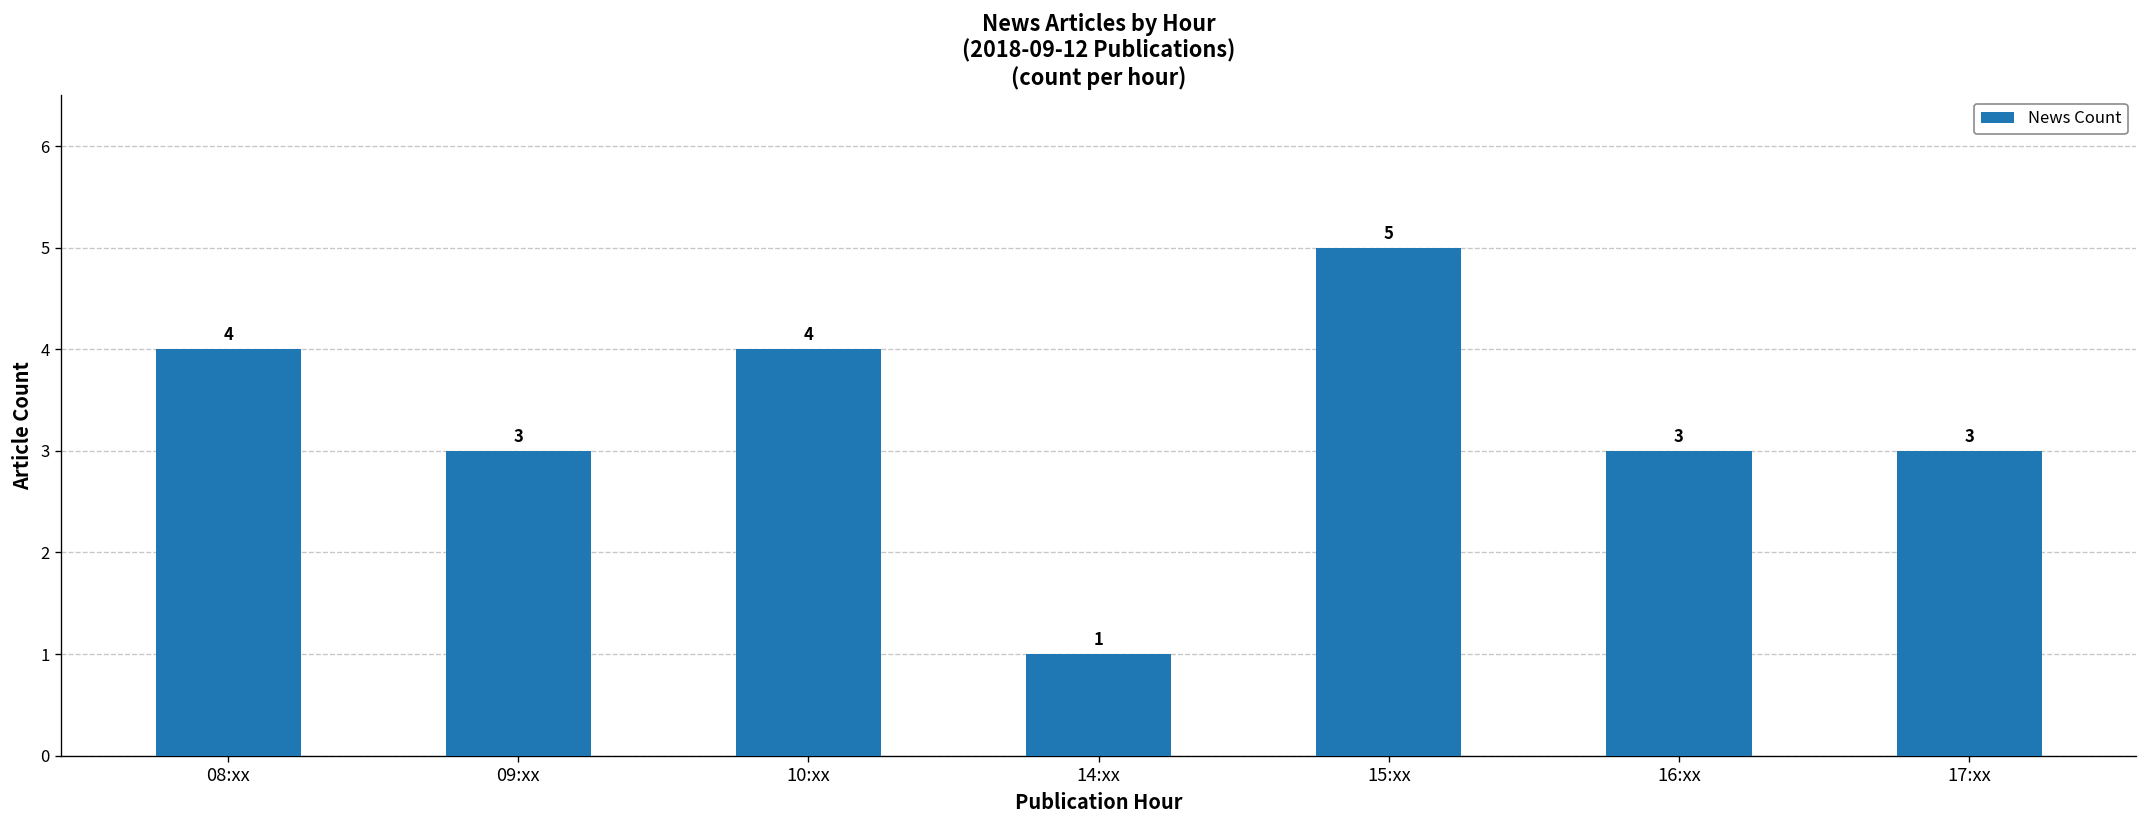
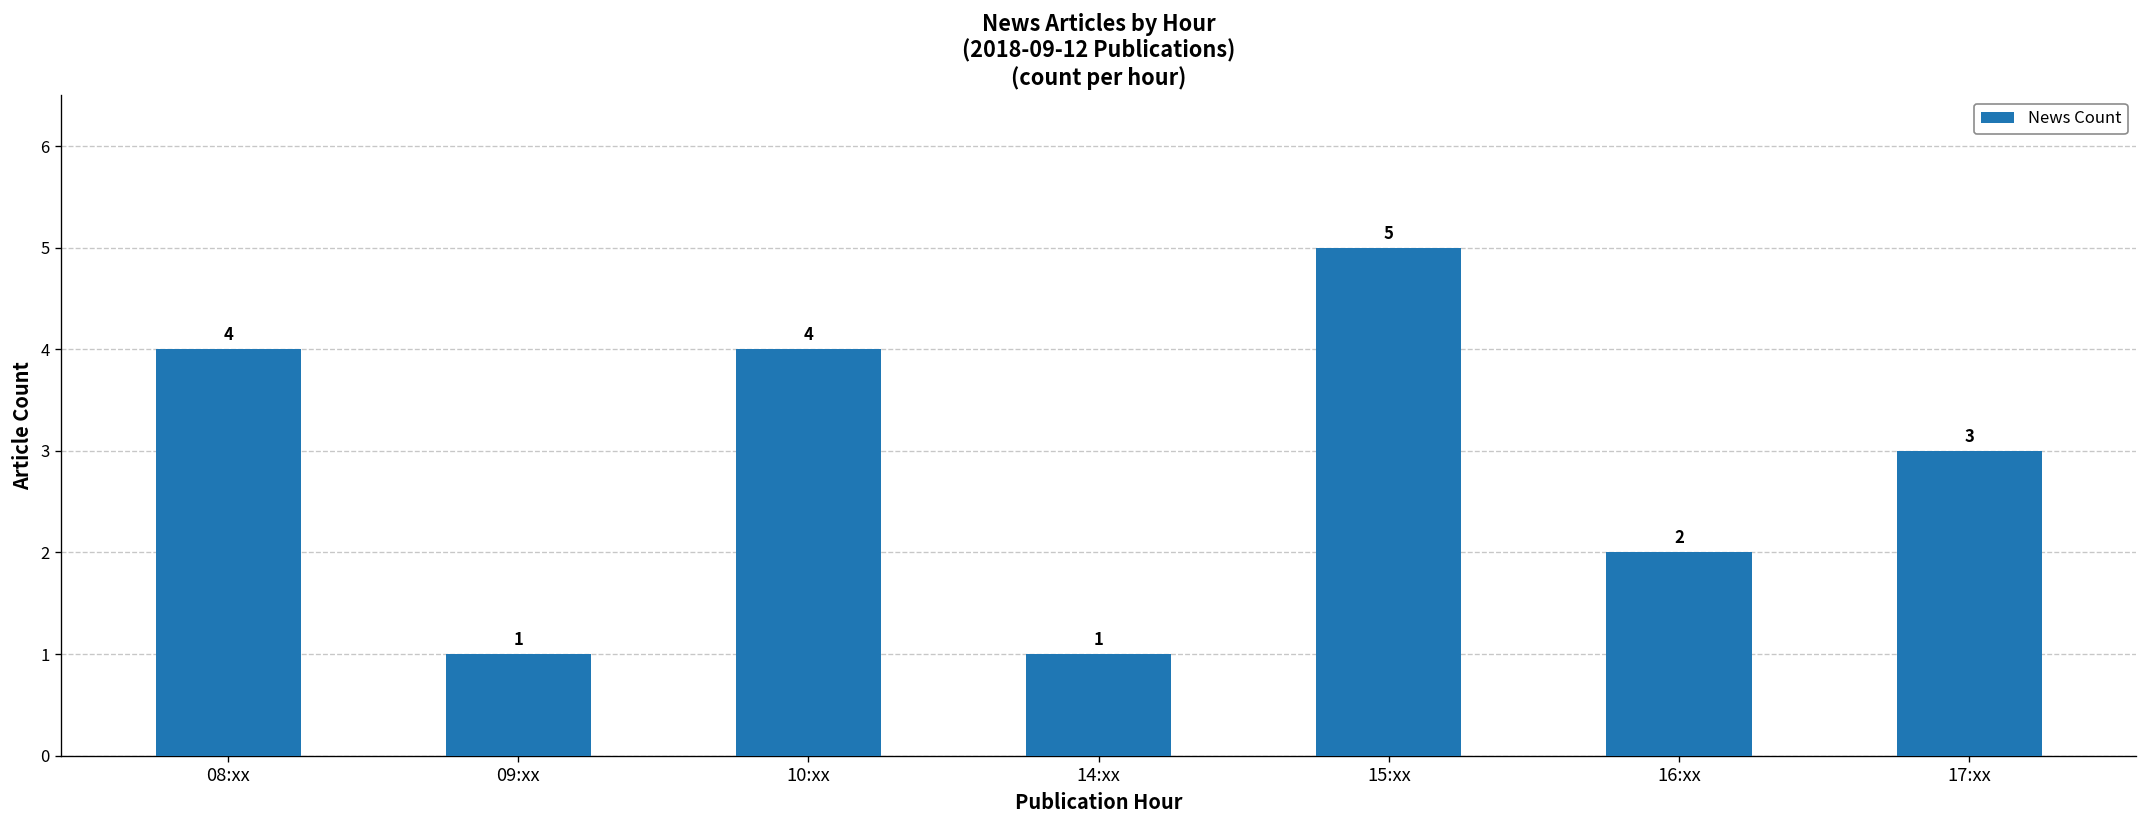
09:xx: 3 -> 1
16:xx: 3 -> 2
